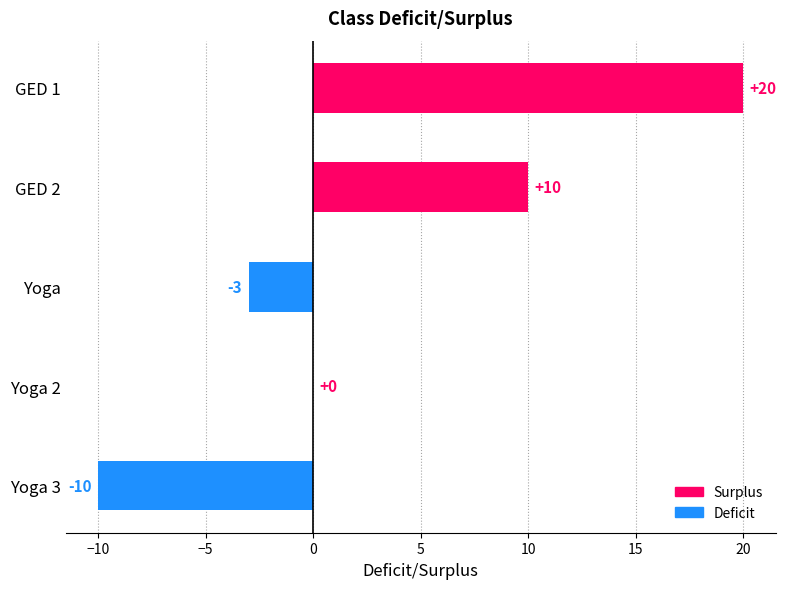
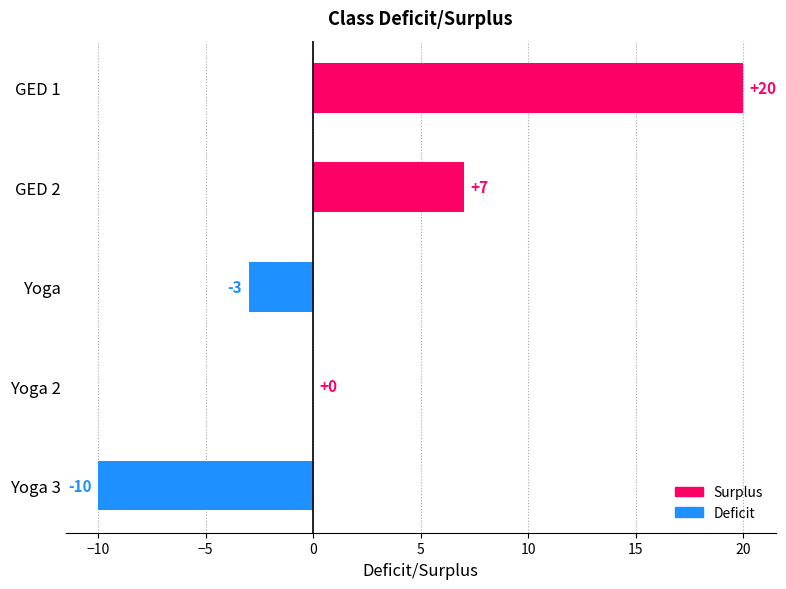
GED 2: +10 -> +7
